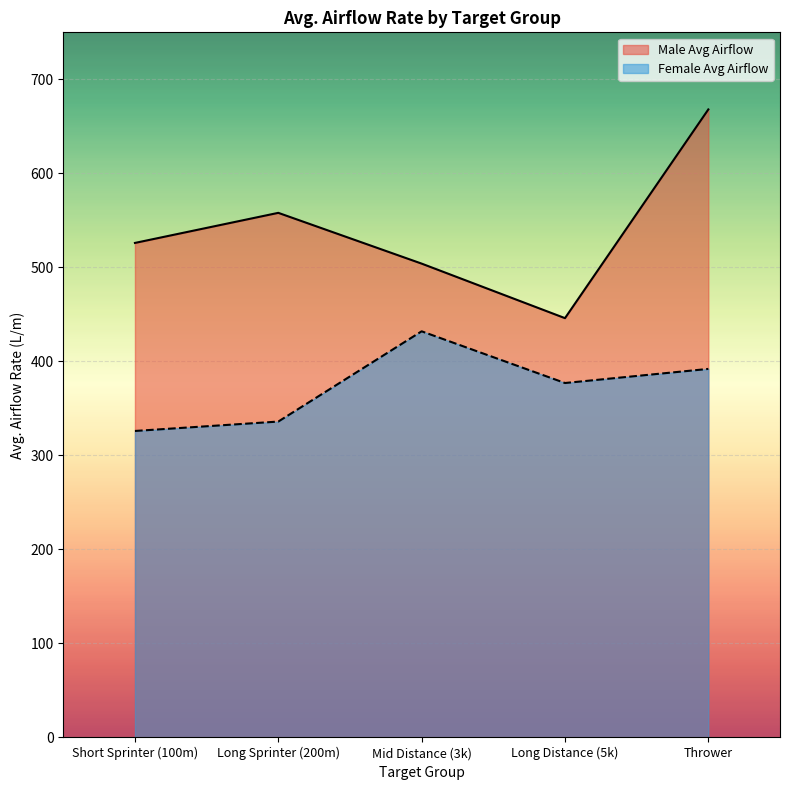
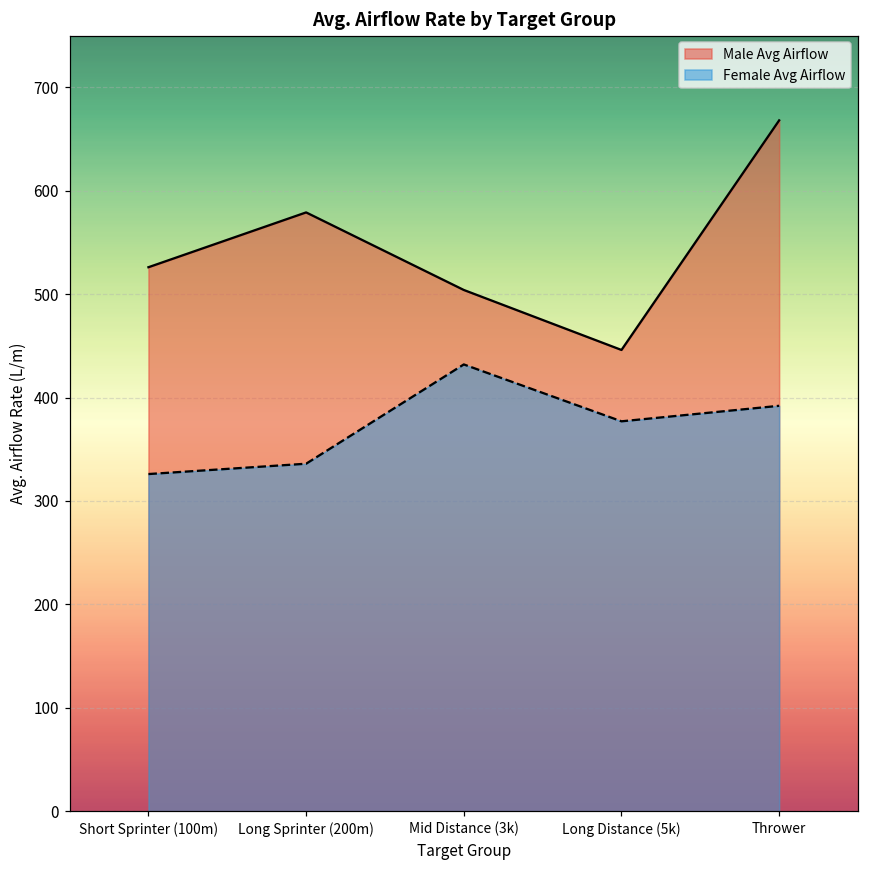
Male Avg Airflow, Long Sprinter (200m): 560 -> 580
